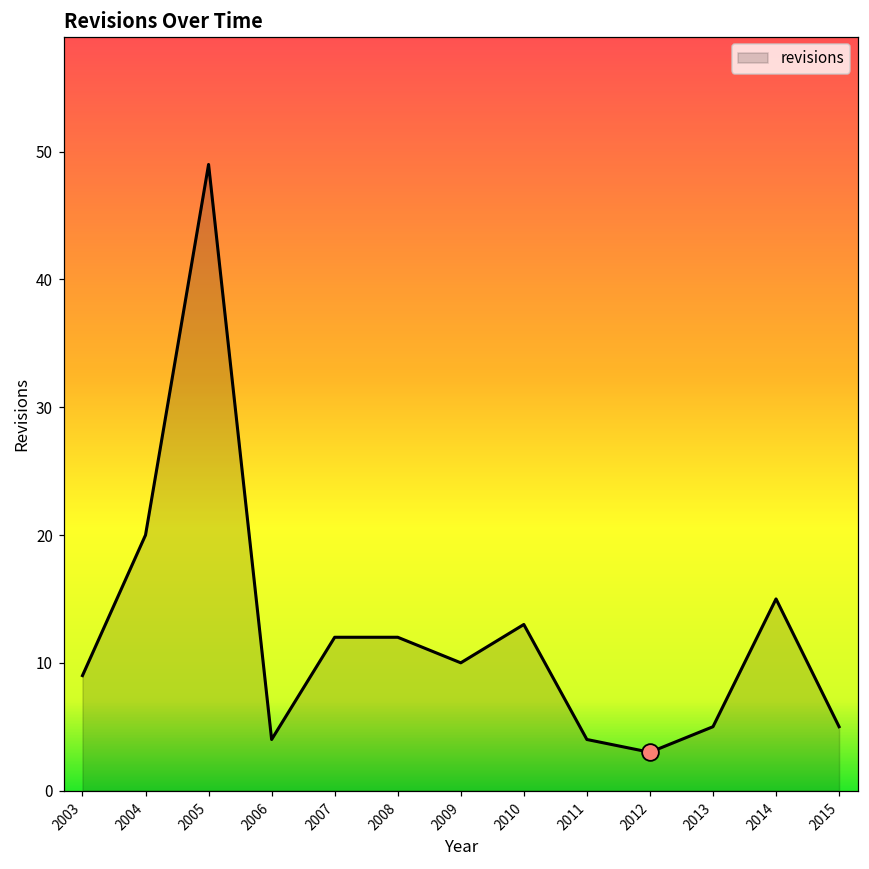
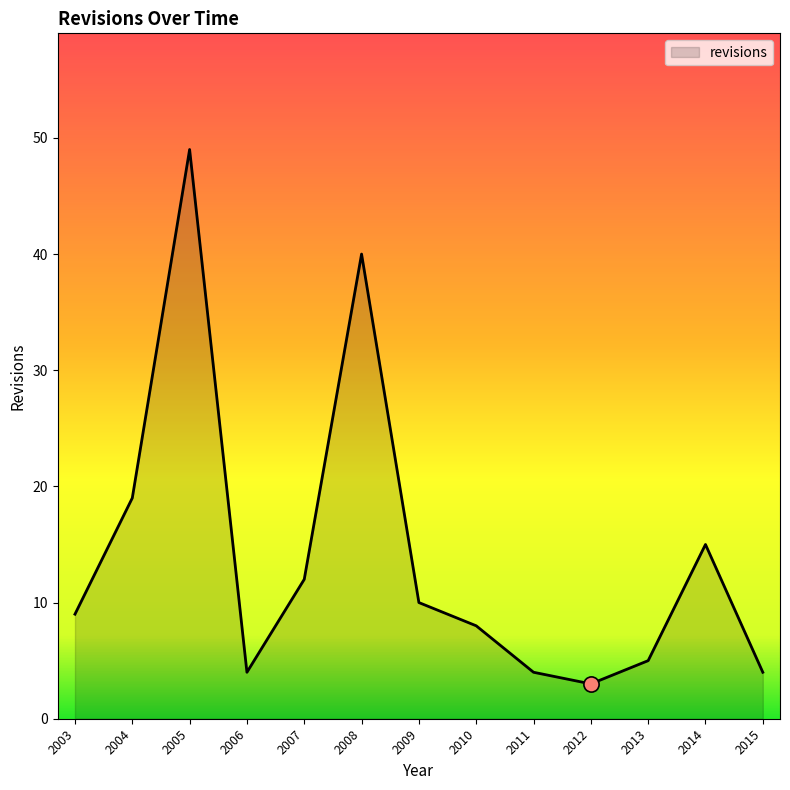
revisions, 2004: 20 -> 19
revisions, 2008: 12 -> 40
revisions, 2010: 13 -> 8
revisions, 2015: 5 -> 4
